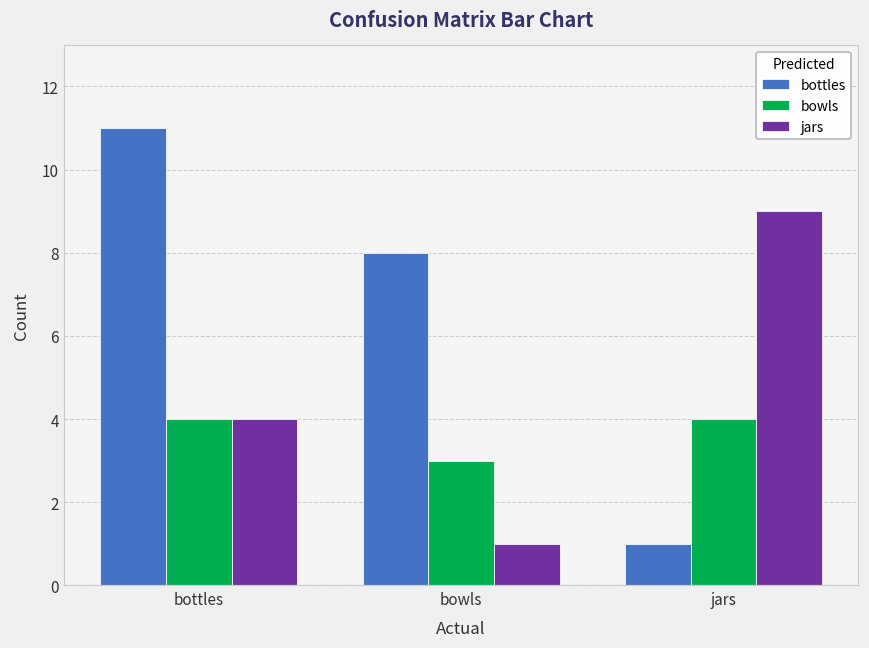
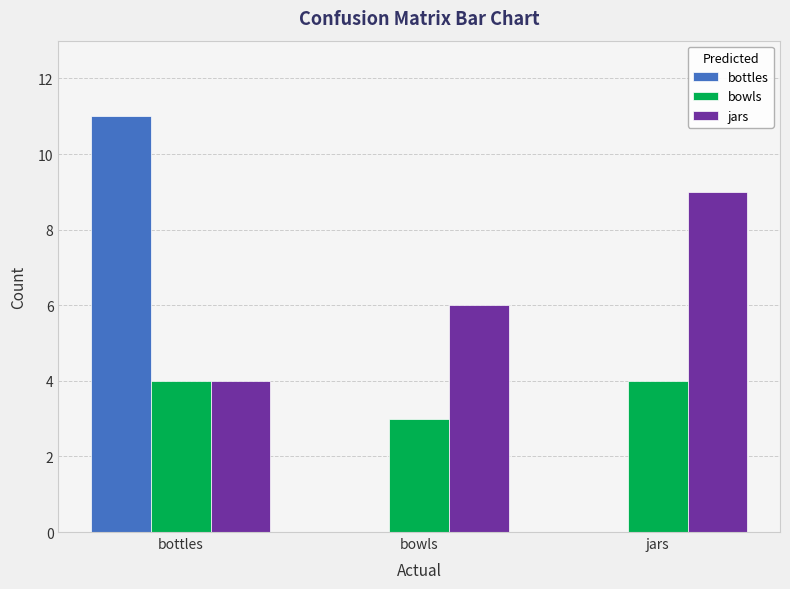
bottles, bowls: 8 -> 0
jars, bowls: 1 -> 6
bottles, jars: 1 -> 0
